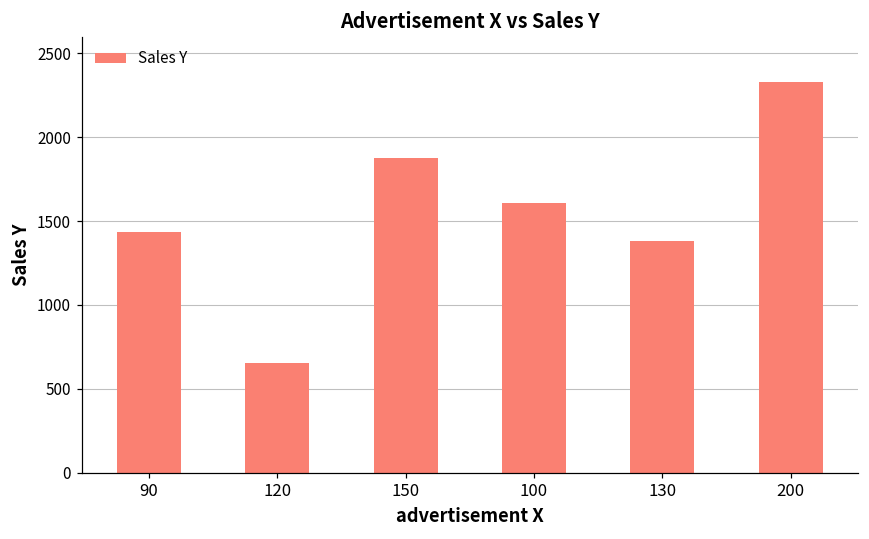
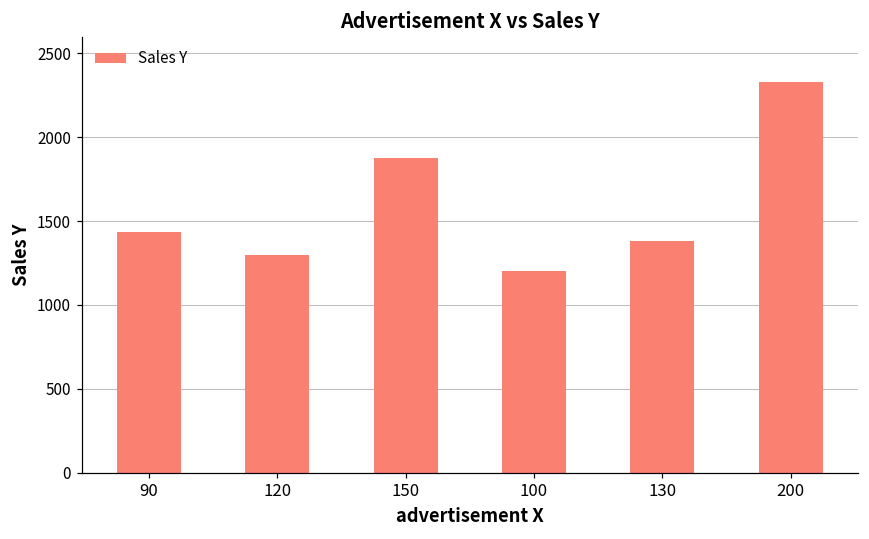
120: 650 -> 1300
100: 1610 -> 1200
